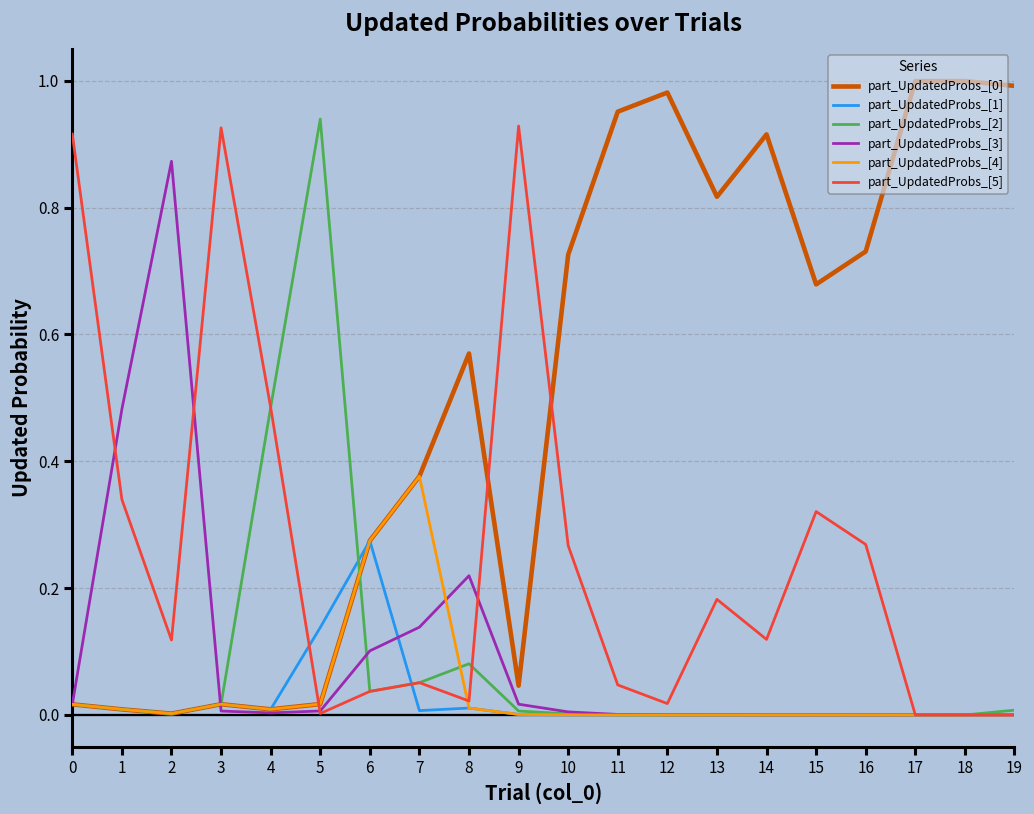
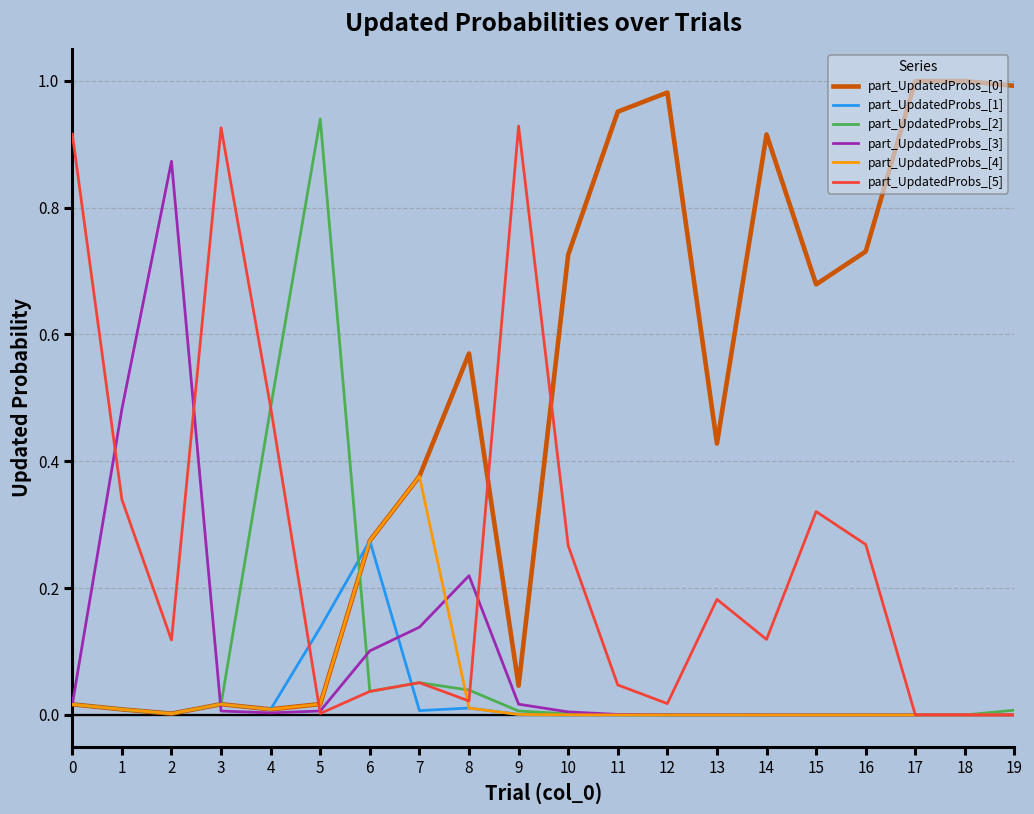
part_UpdatedProbs_[2], 8: 0.08 -> 0.04
part_UpdatedProbs_[0], 13: 0.82 -> 0.43
